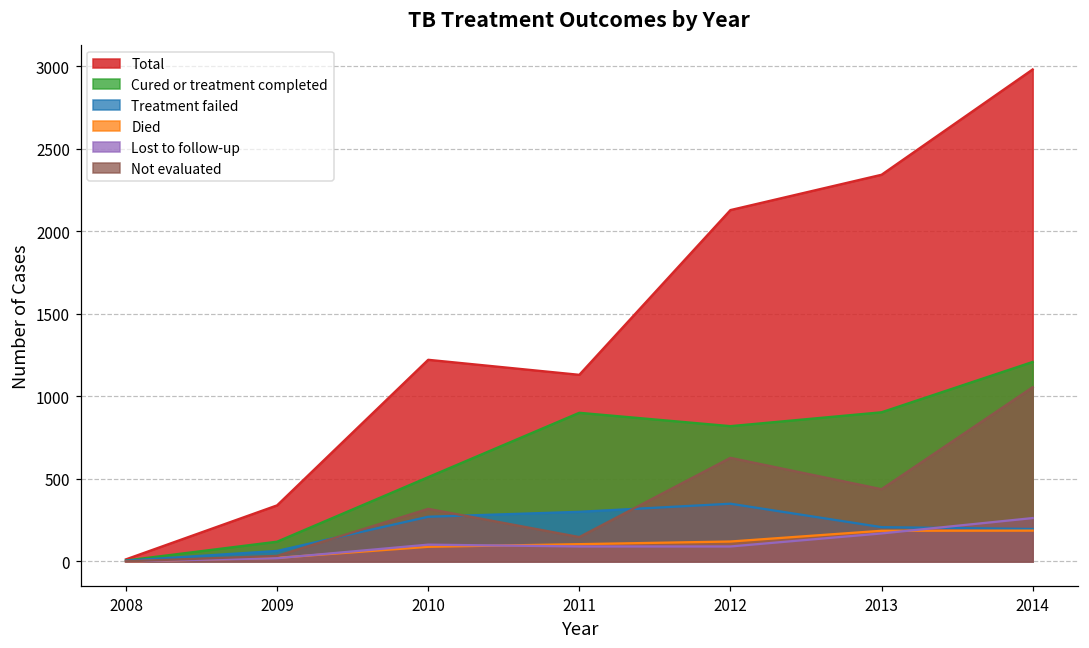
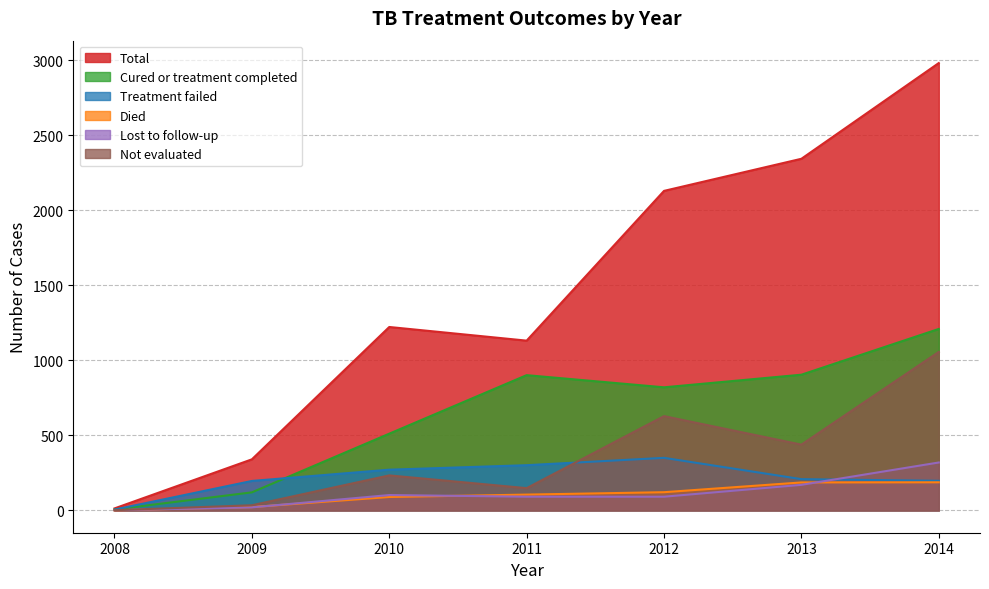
Treatment failed, 2009: 60 -> 200
Not evaluated, 2010: 320 -> 230
Lost to follow-up, 2014: 260 -> 320
